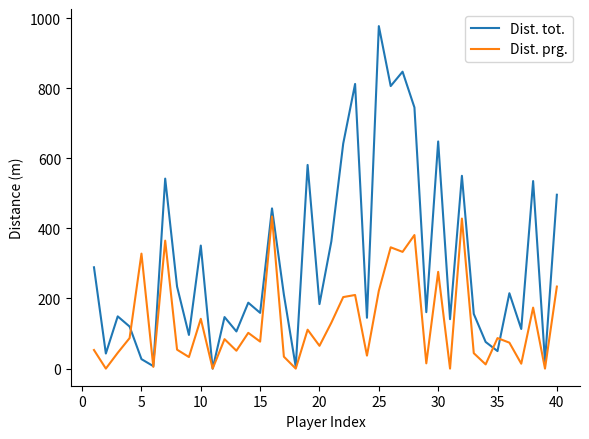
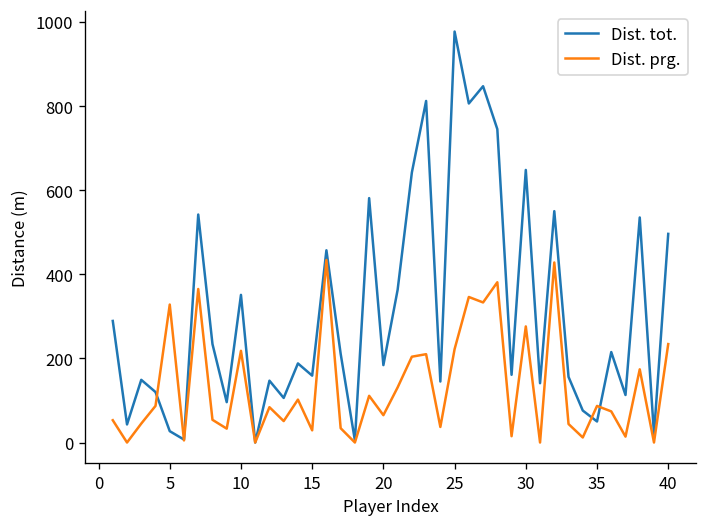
Dist. prg., 10: 140 -> 220
Dist. prg., 15: 80 -> 30
